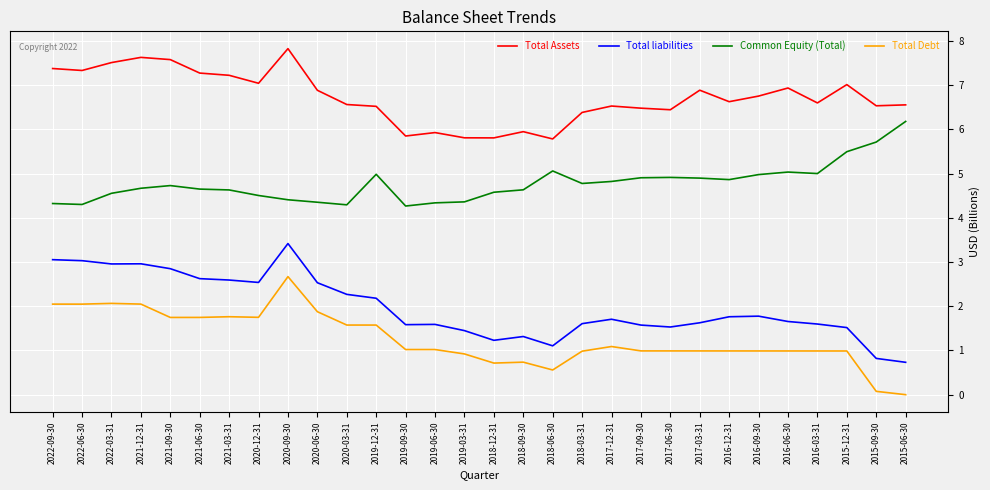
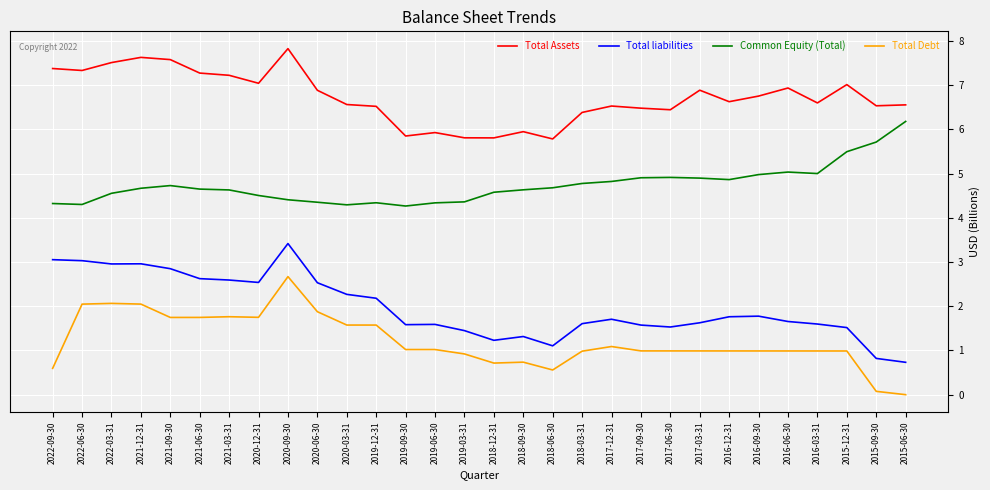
Total Debt, 2022-09-30: 2.0 -> 0.6
Common Equity (Total), 2019-12-31: 5.0 -> 4.3
Common Equity (Total), 2018-06-30: 5.1 -> 4.7
